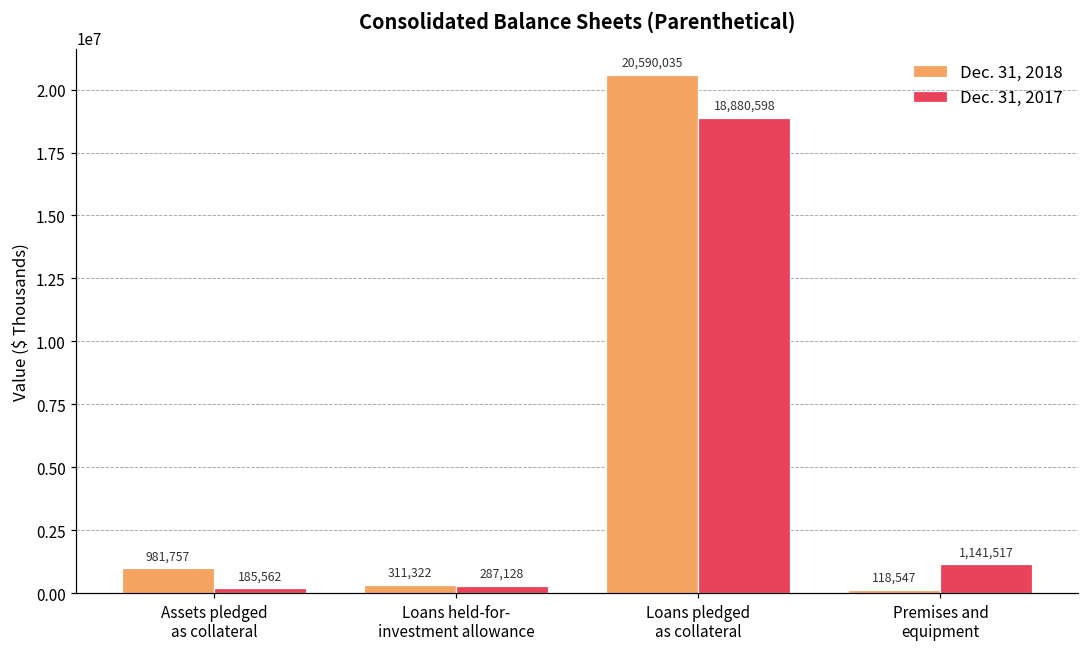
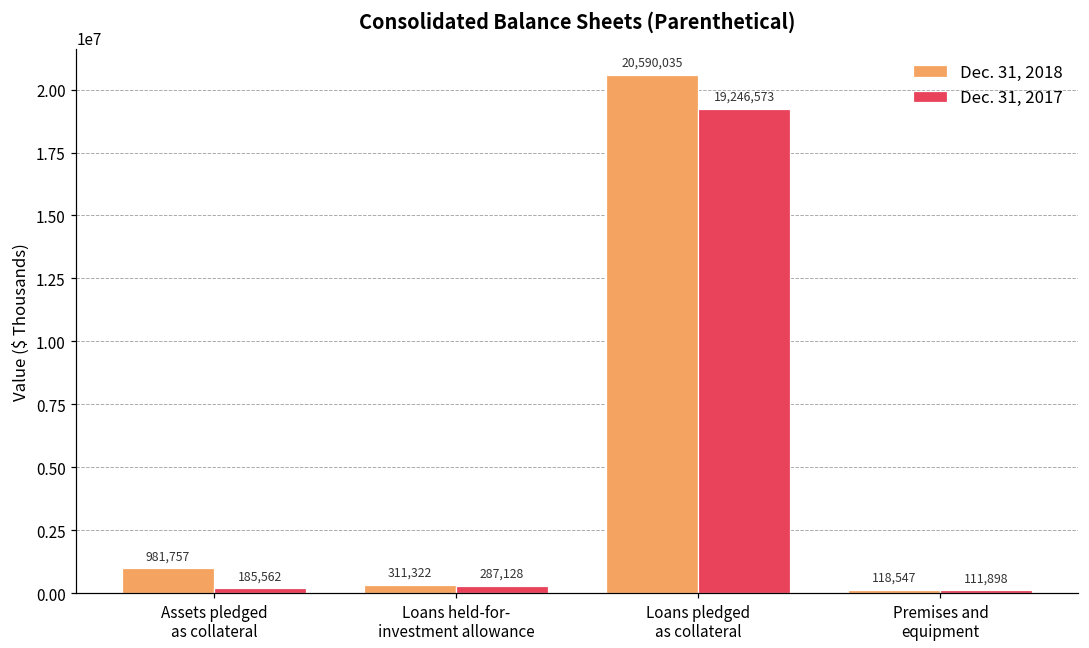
Dec. 31, 2017, Loans pledged as collateral: 18,880,598 -> 19,246,573
Dec. 31, 2017, Premises and equipment: 1,141,517 -> 111,898
